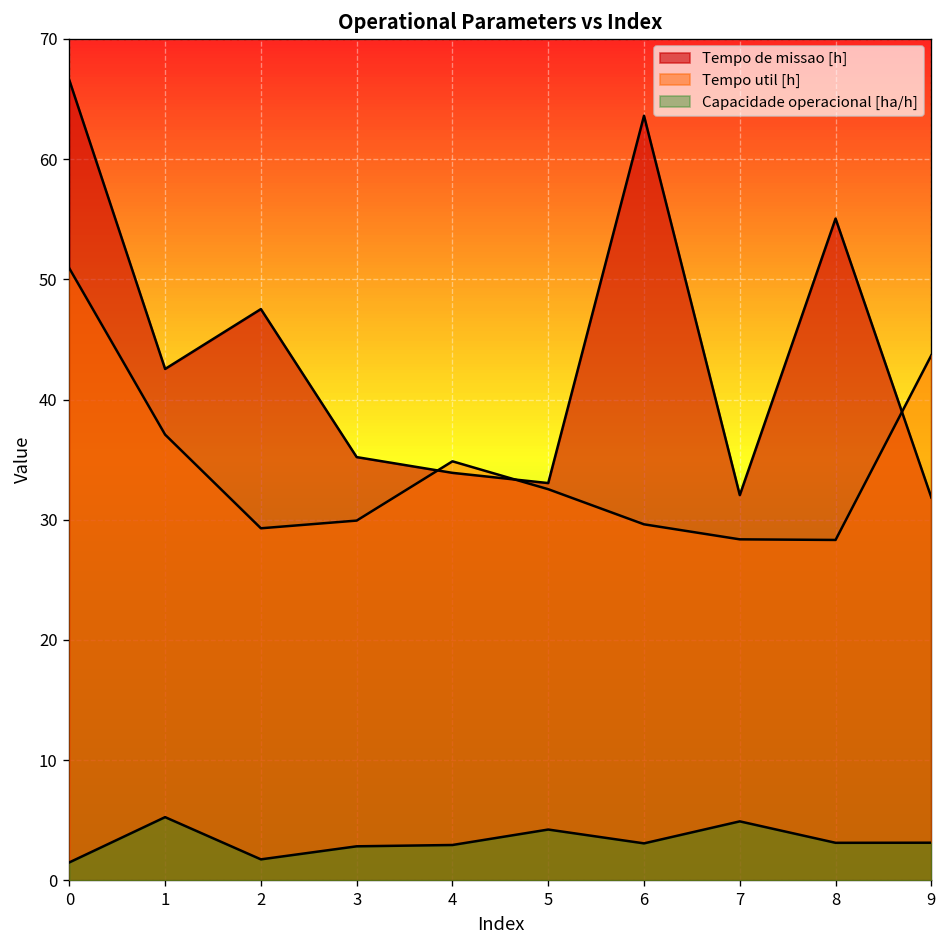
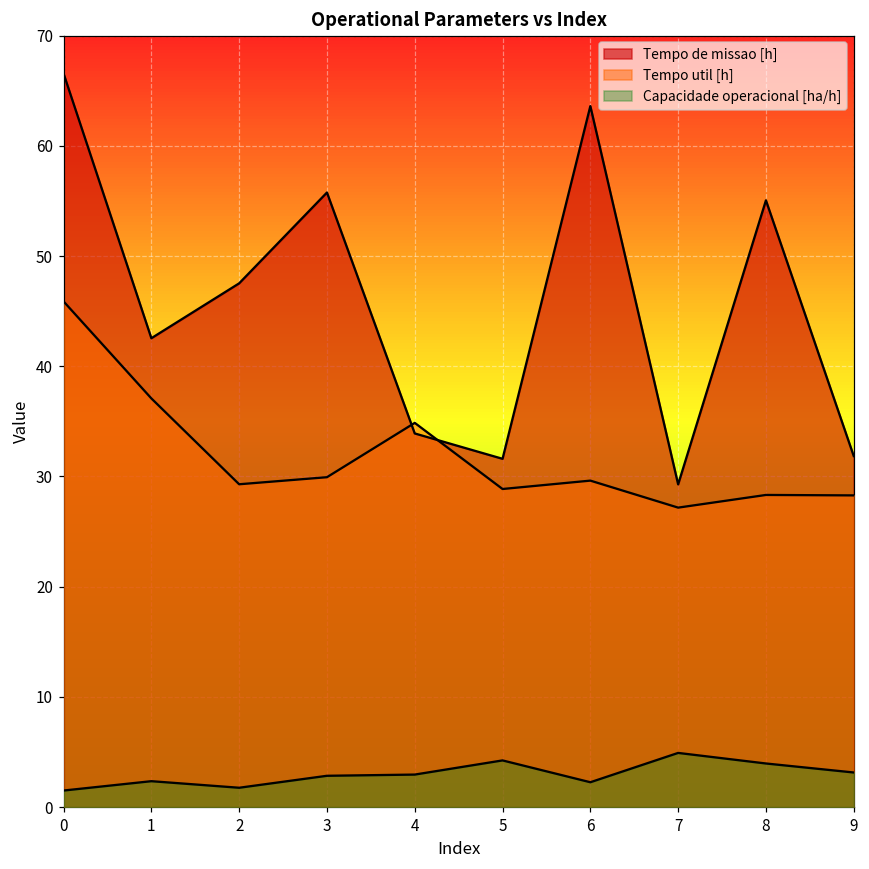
Tempo util [h], 0: 50.9 -> 45.9
Capacidade operacional [ha/h], 1: 5.3 -> 2.4
Tempo de missao [h], 3: 35.2 -> 55.8
Tempo de missao [h], 5: 33.1 -> 31.6
Tempo util [h], 5: 32.5 -> 28.9
Capacidade operacional [ha/h], 6: 3.1 -> 2.3
Tempo de missao [h], 7: 32.1 -> 29.3
Tempo util [h], 7: 28.4 -> 27.2
Capacidade operacional [ha/h], 8: 3.1 -> 4.0
Tempo util [h], 9: 43.7 -> 28.3
